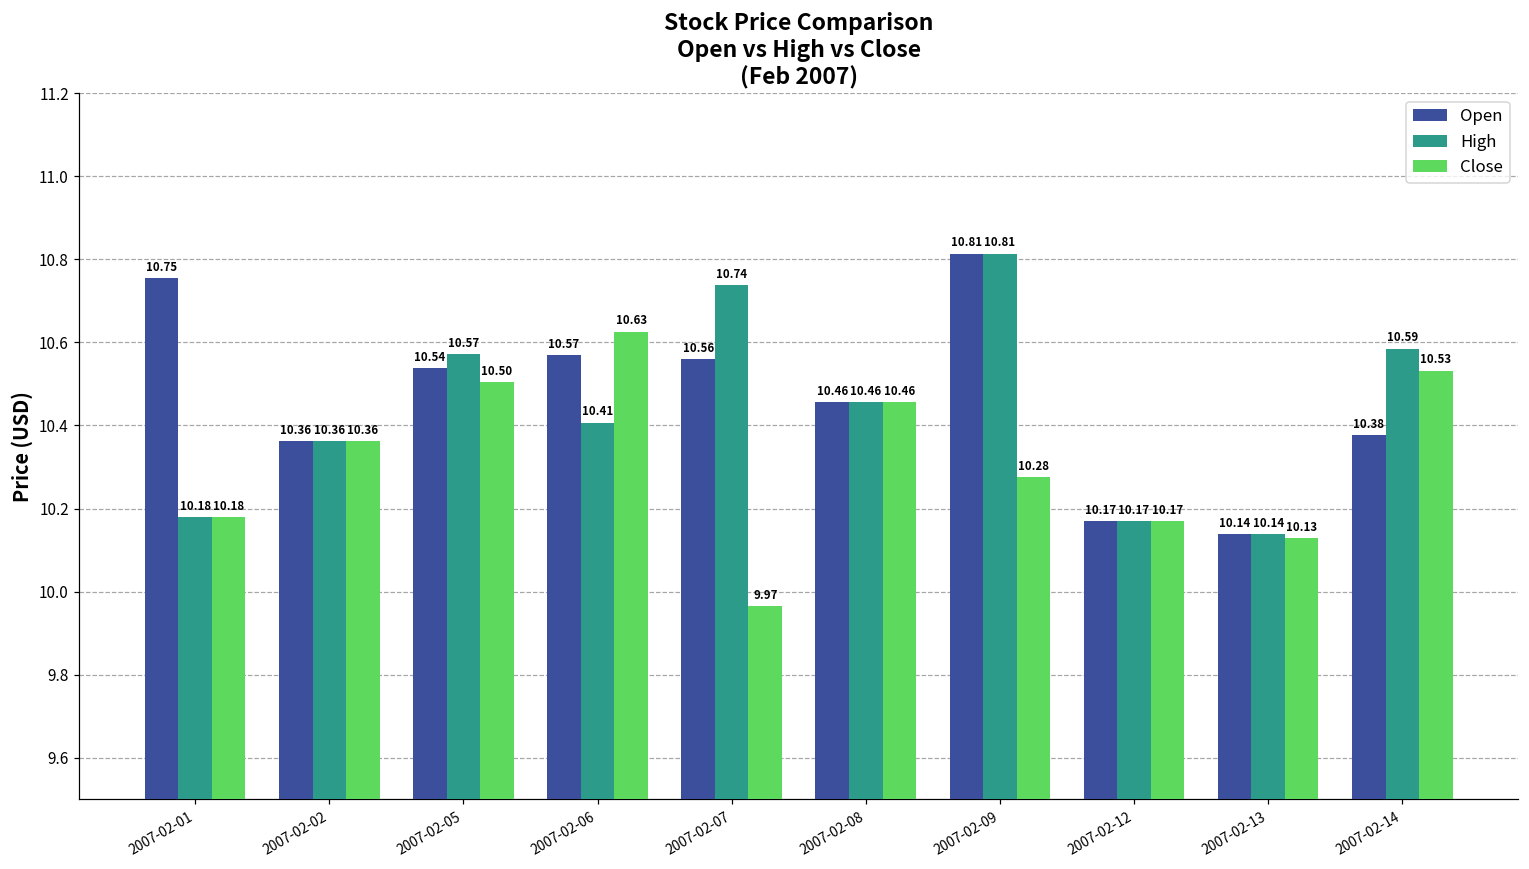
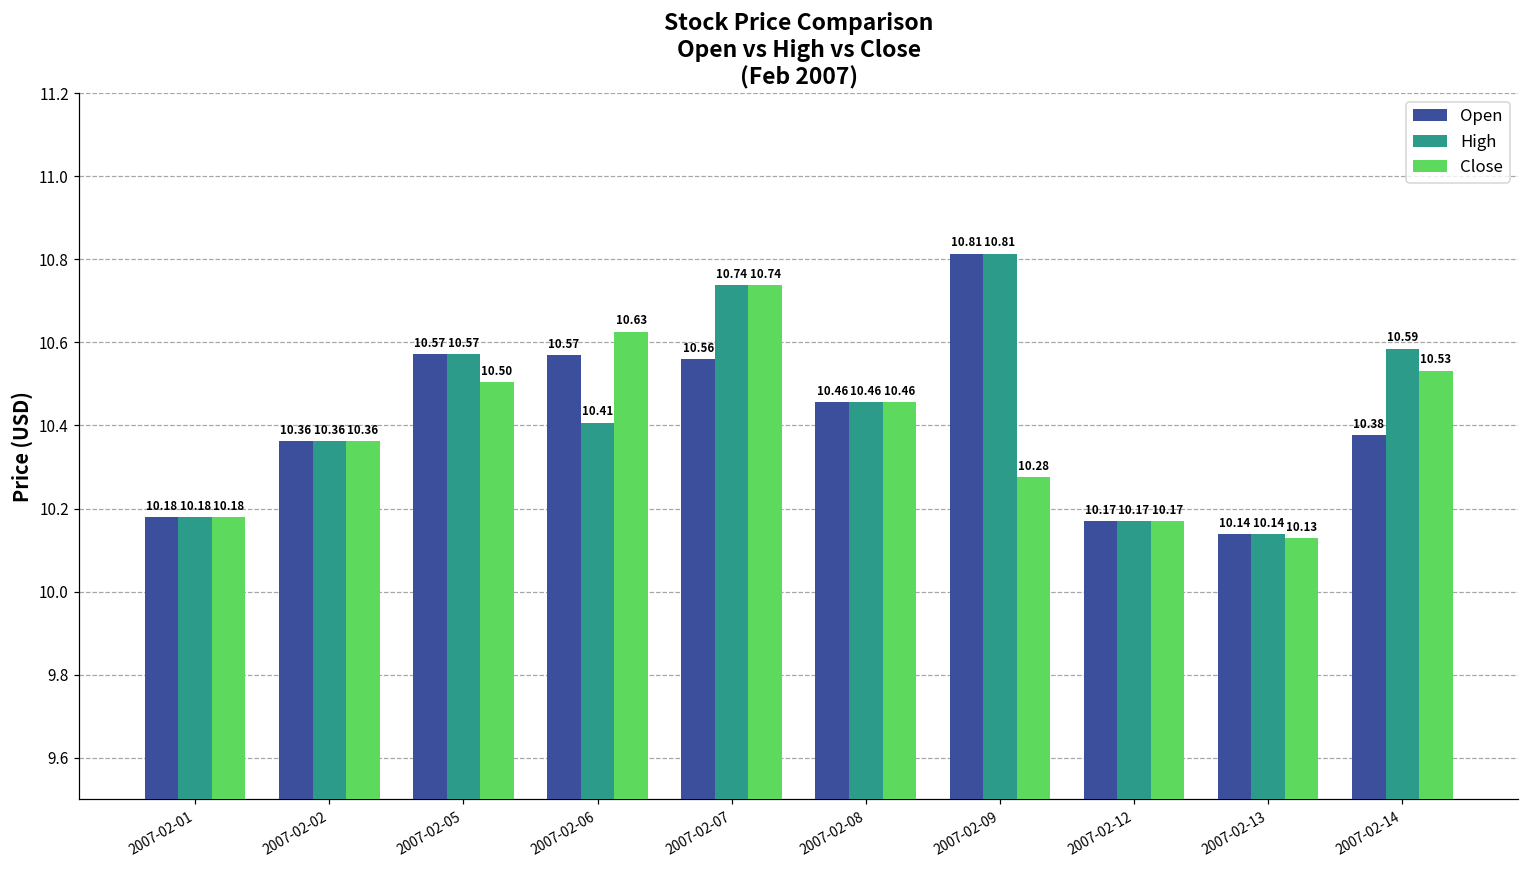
Open, 2007-02-01: 10.75 -> 10.18
Open, 2007-02-05: 10.54 -> 10.57
Close, 2007-02-07: 9.97 -> 10.74
